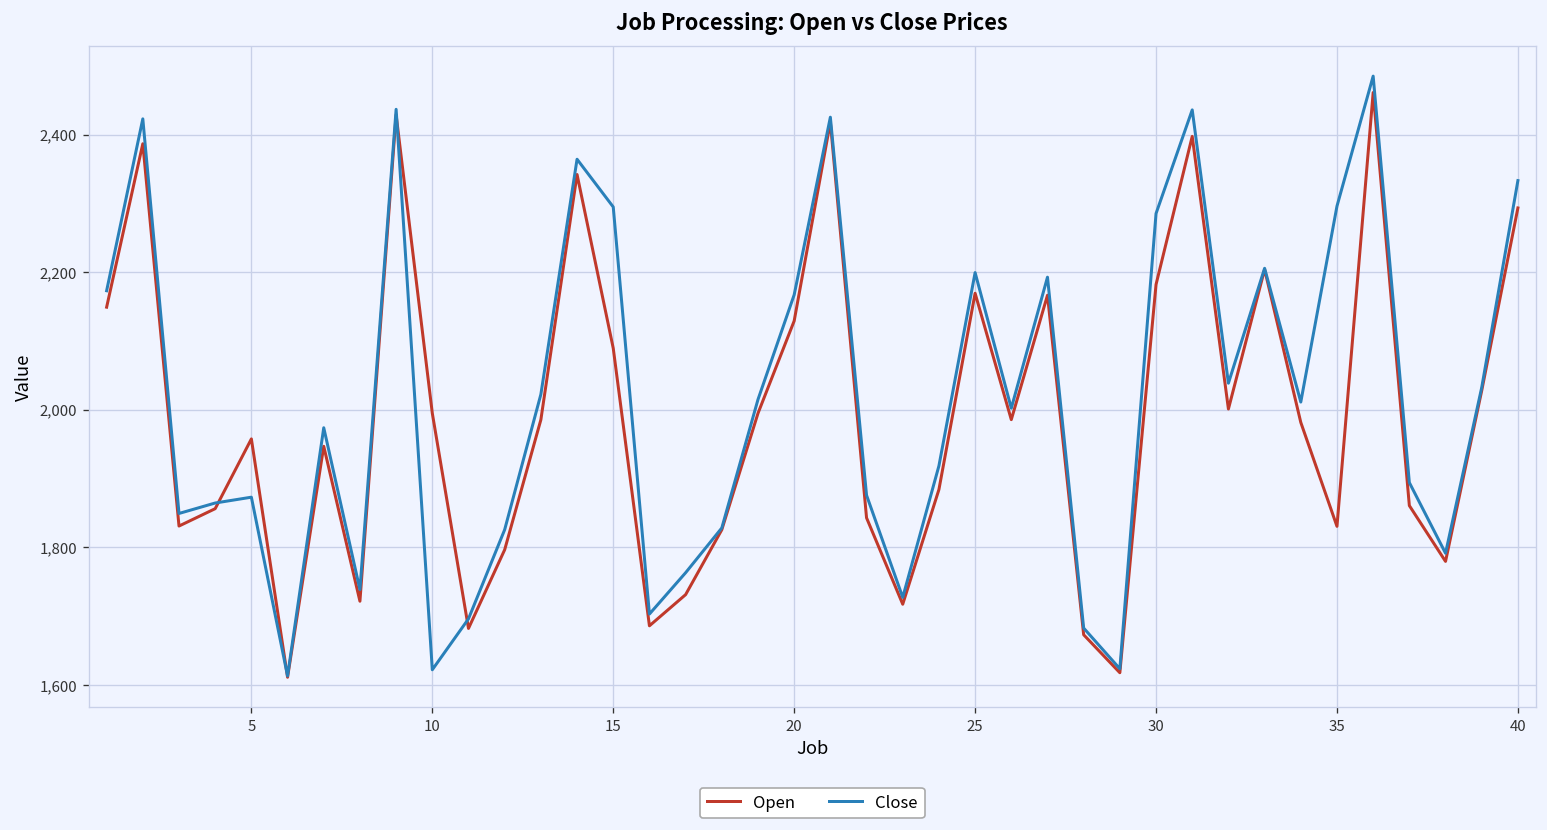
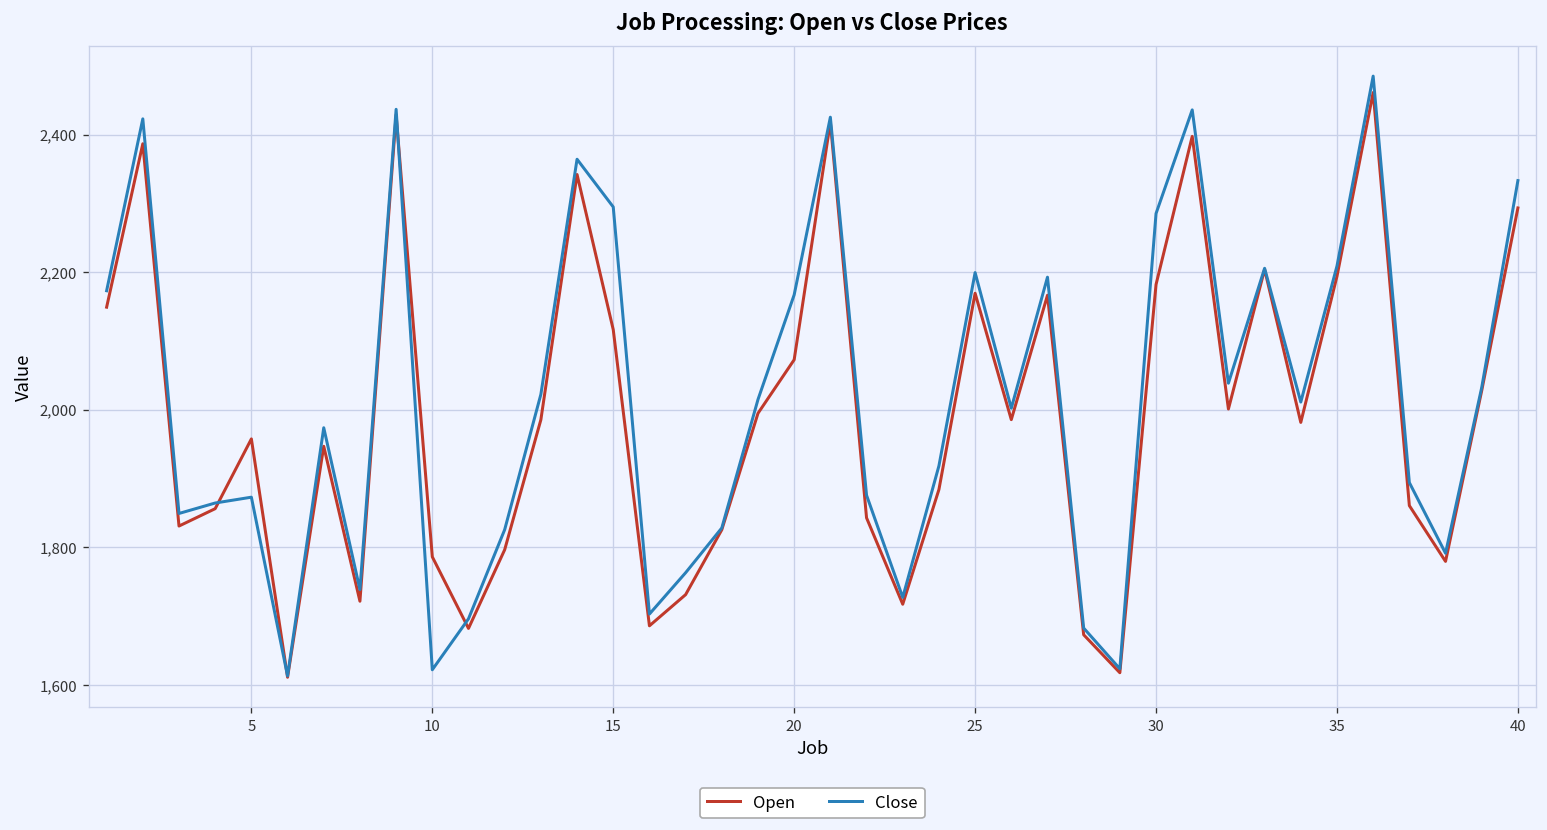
Open, 10: 1,990 -> 1,790
Open, 15: 2,090 -> 2,120
Open, 20: 2,130 -> 2,070
Open, 35: 1,830 -> 2,190
Close, 35: 2,300 -> 2,210
